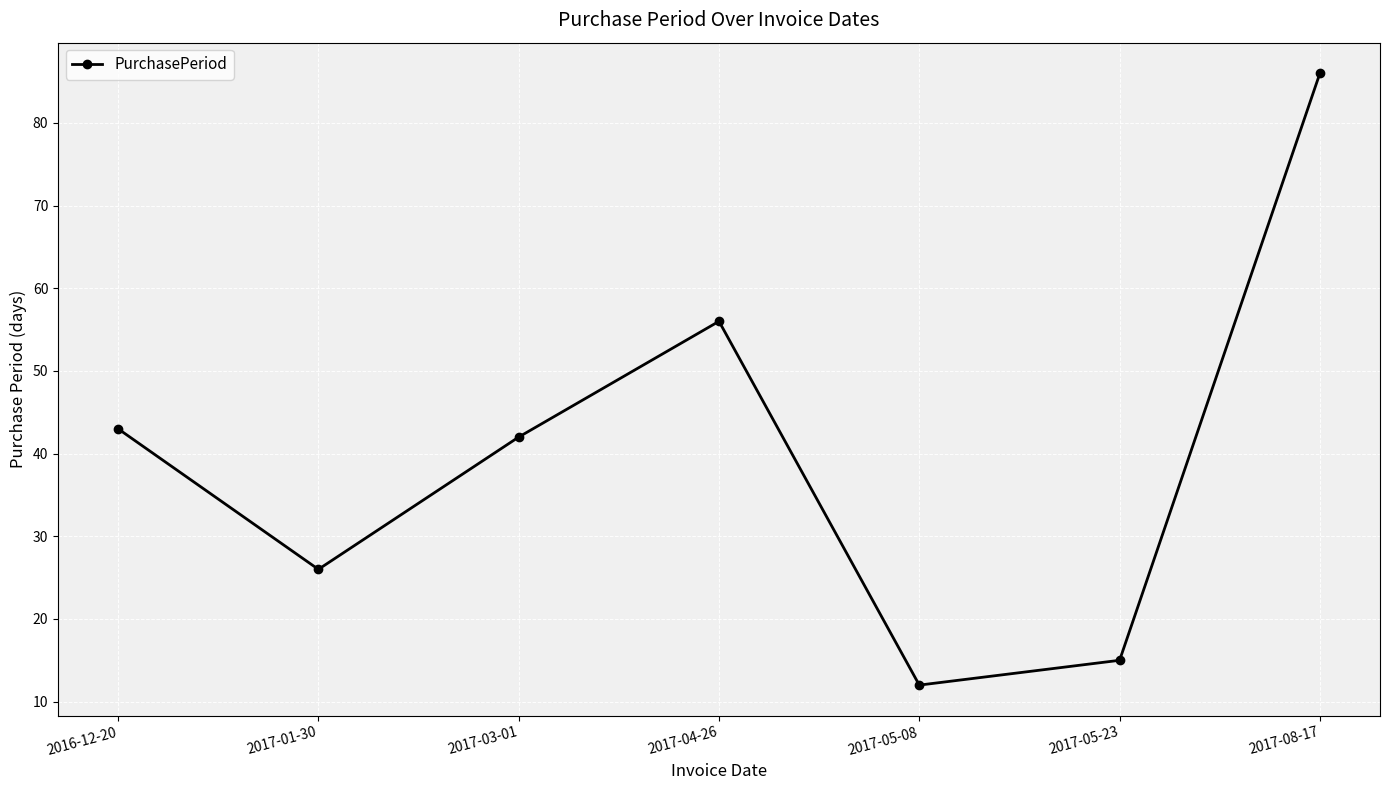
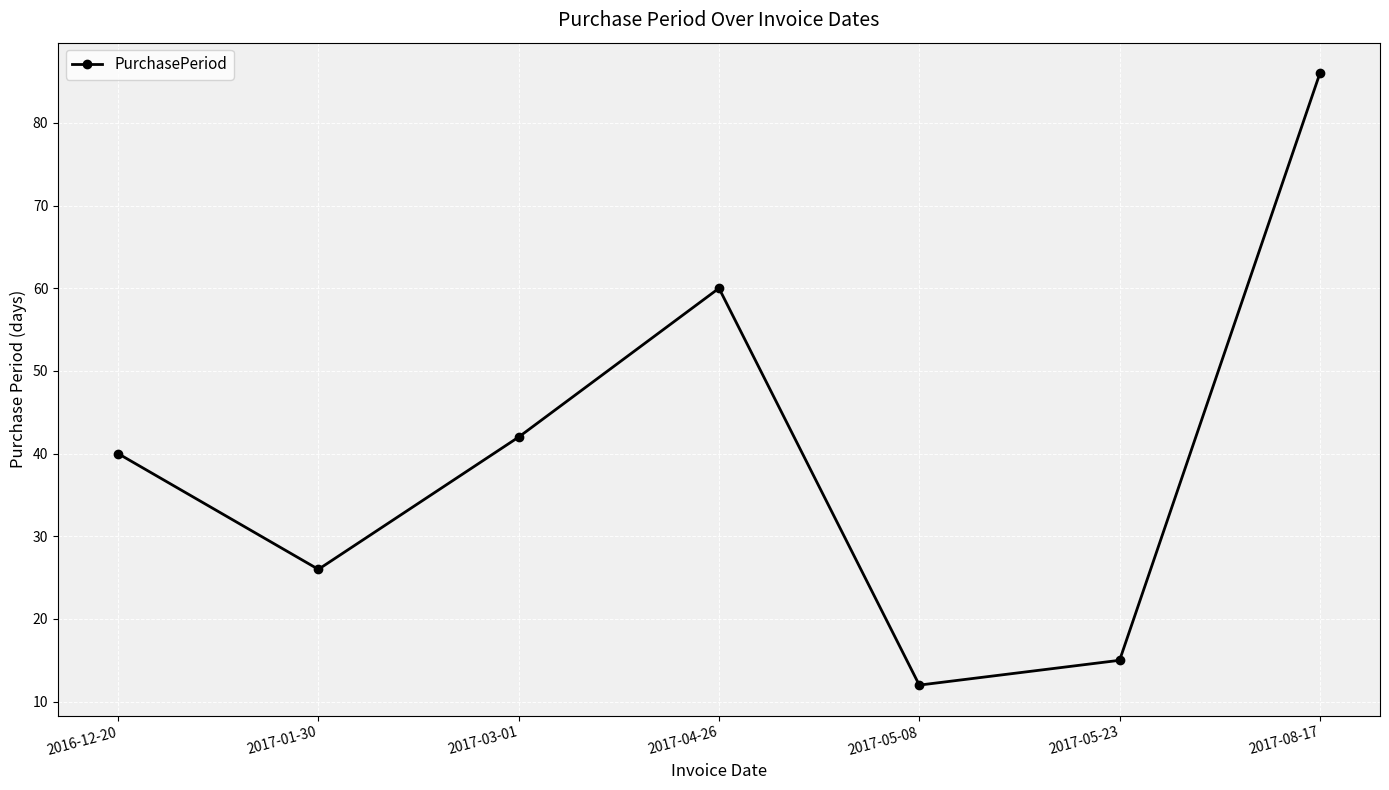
2016-12-20: 43 -> 40
2017-04-26: 56 -> 60
